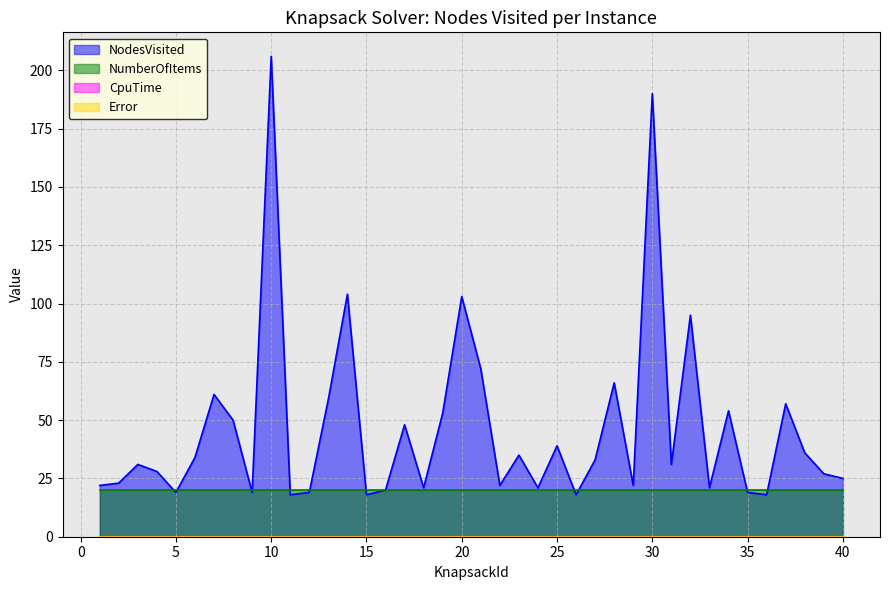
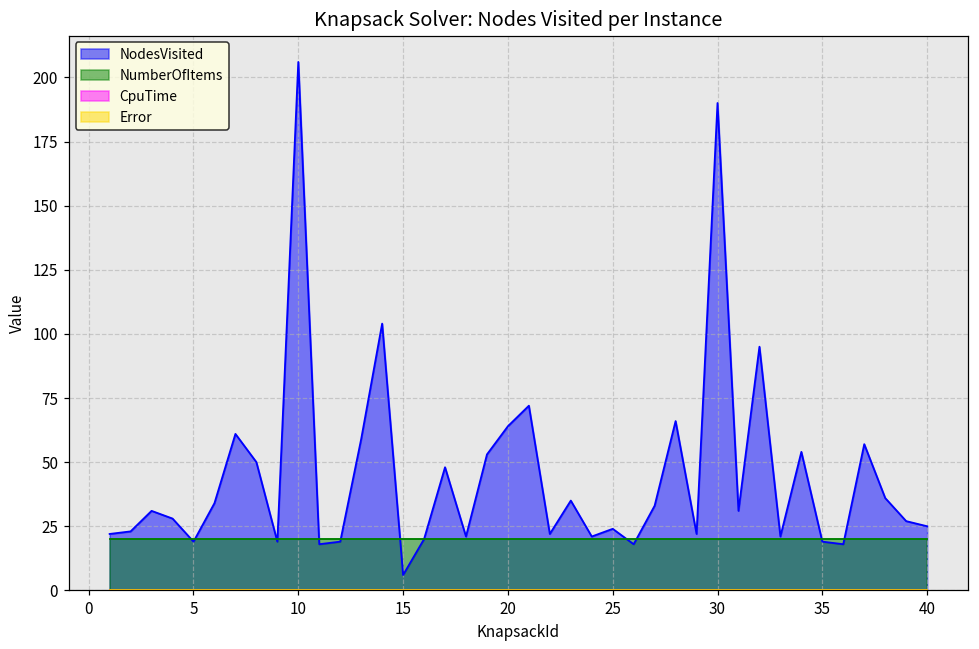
NodesVisited, 15: 18 -> 6
NodesVisited, 20: 103 -> 64
NodesVisited, 25: 39 -> 24
